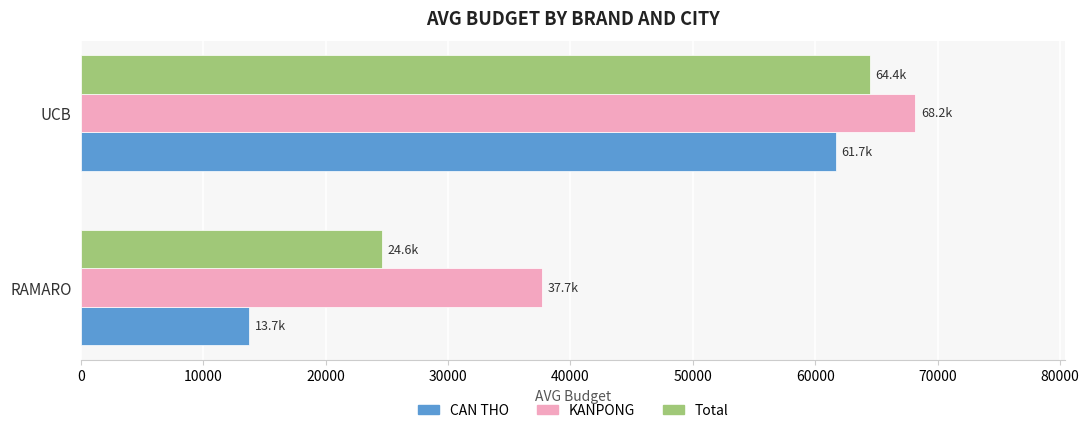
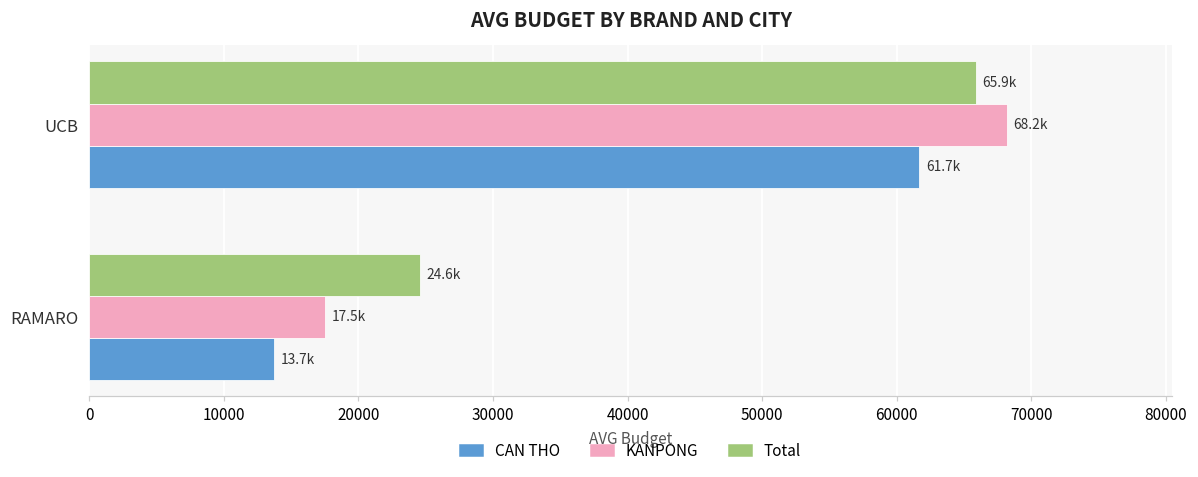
Total, UCB: 64.4k -> 65.9k
KANPONG, RAMARO: 37.7k -> 17.5k
